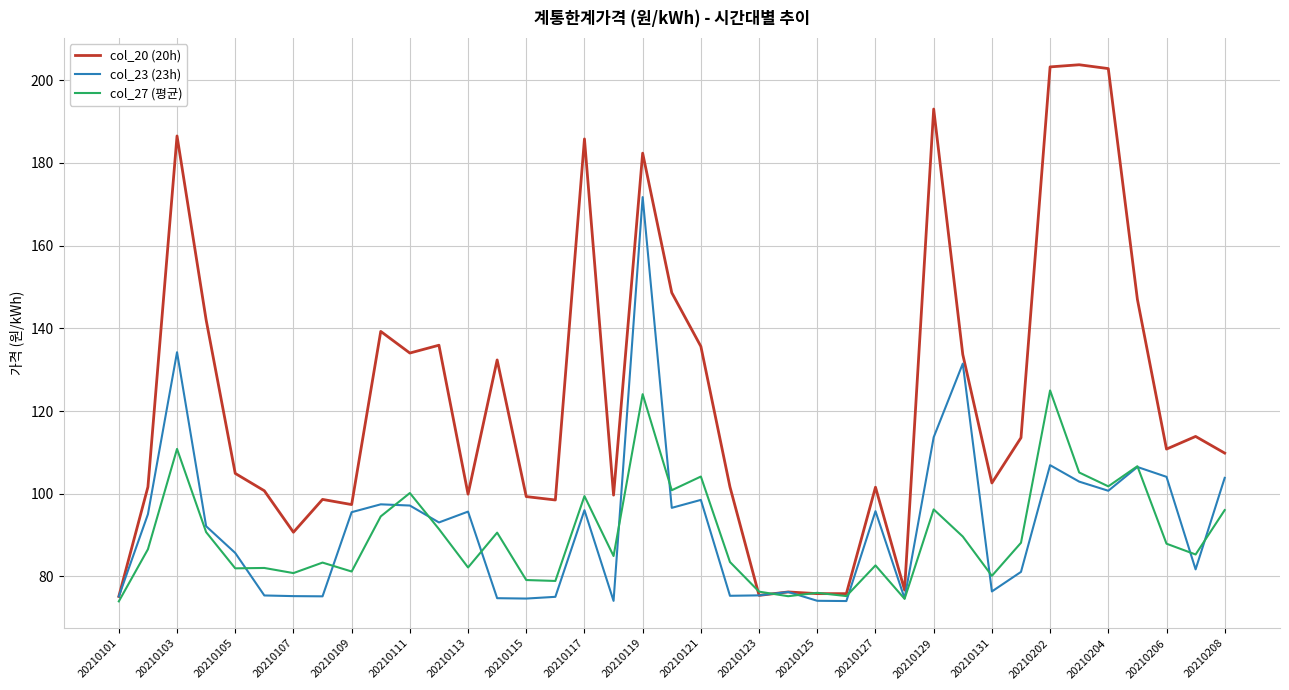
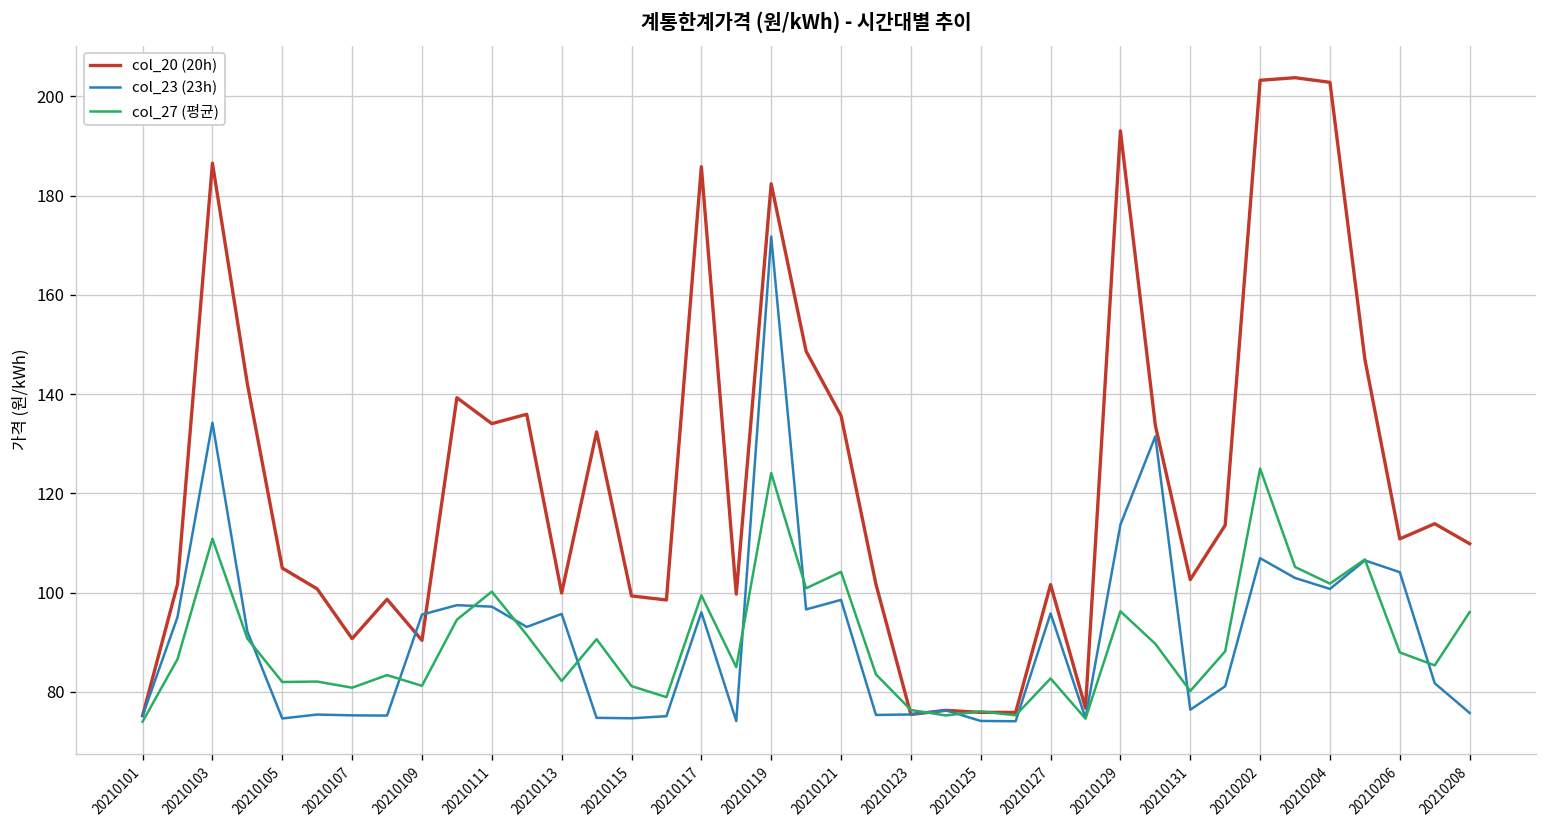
col_23 (23h), 20210105: 86 -> 75
col_20 (20h), 20210109: 97 -> 90
col_27 (평균), 20210115: 79 -> 81
col_23 (23h), 20210208: 104 -> 76
